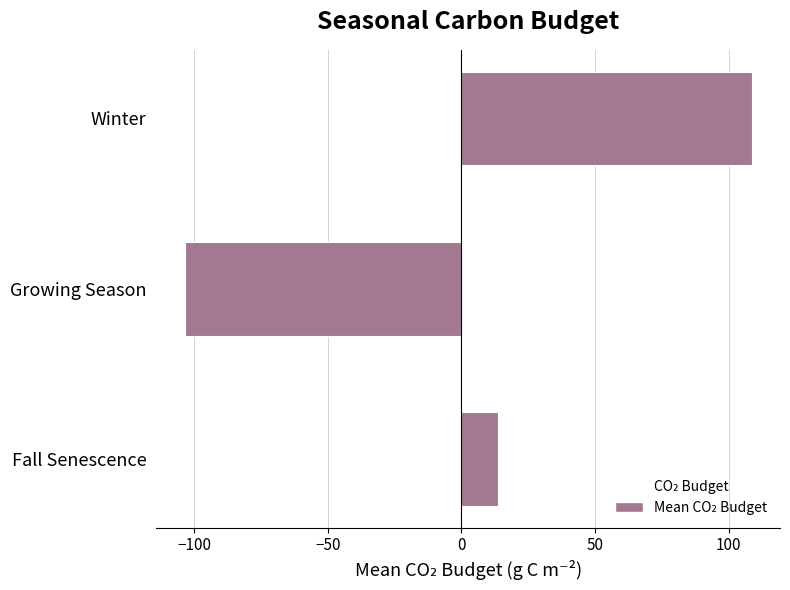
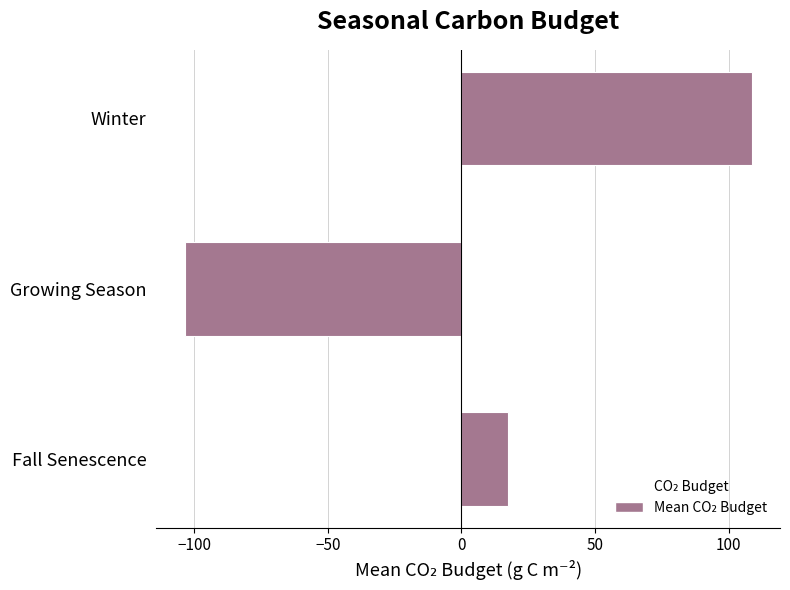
Fall Senescence: 14 -> 17
